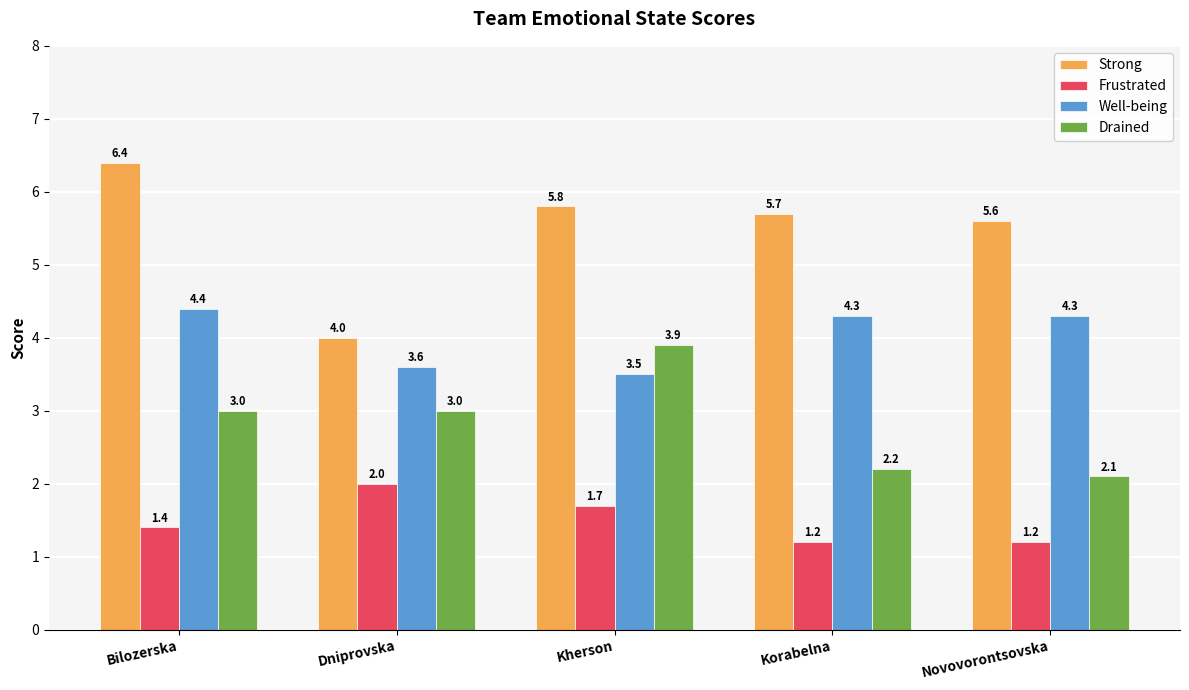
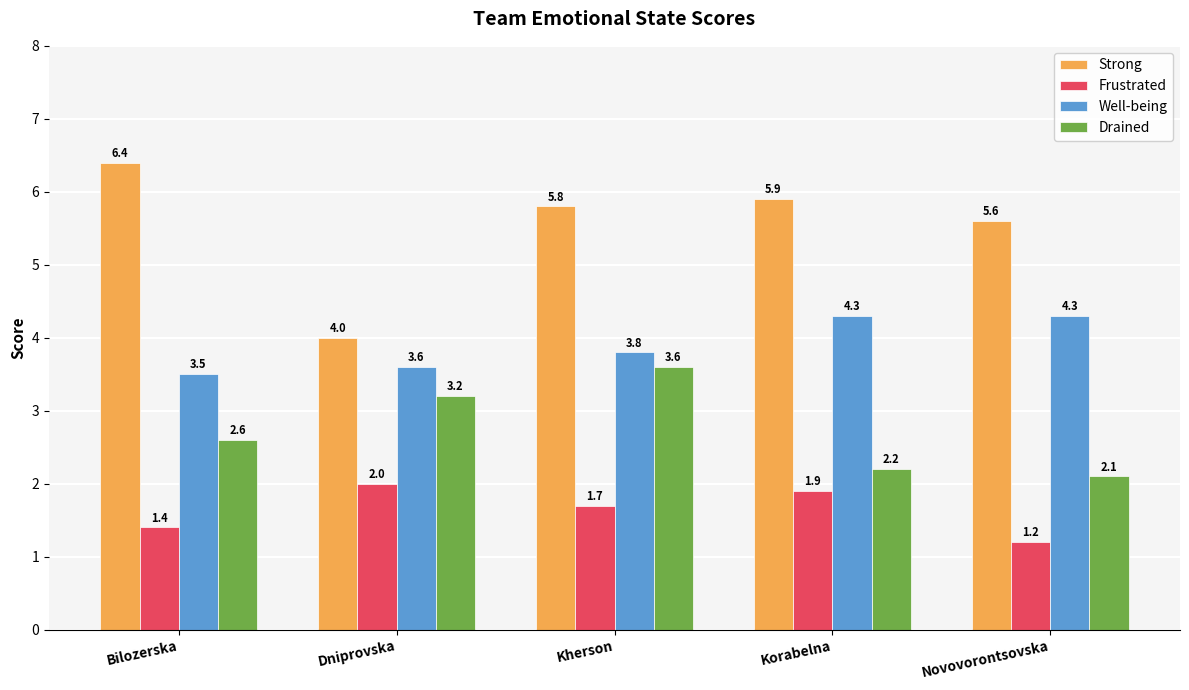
Well-being, Bilozerska: 4.4 -> 3.5
Drained, Bilozerska: 3.0 -> 2.6
Drained, Dniprovska: 3.0 -> 3.2
Well-being, Kherson: 3.5 -> 3.8
Drained, Kherson: 3.9 -> 3.6
Strong, Korabelna: 5.7 -> 5.9
Frustrated, Korabelna: 1.2 -> 1.9
